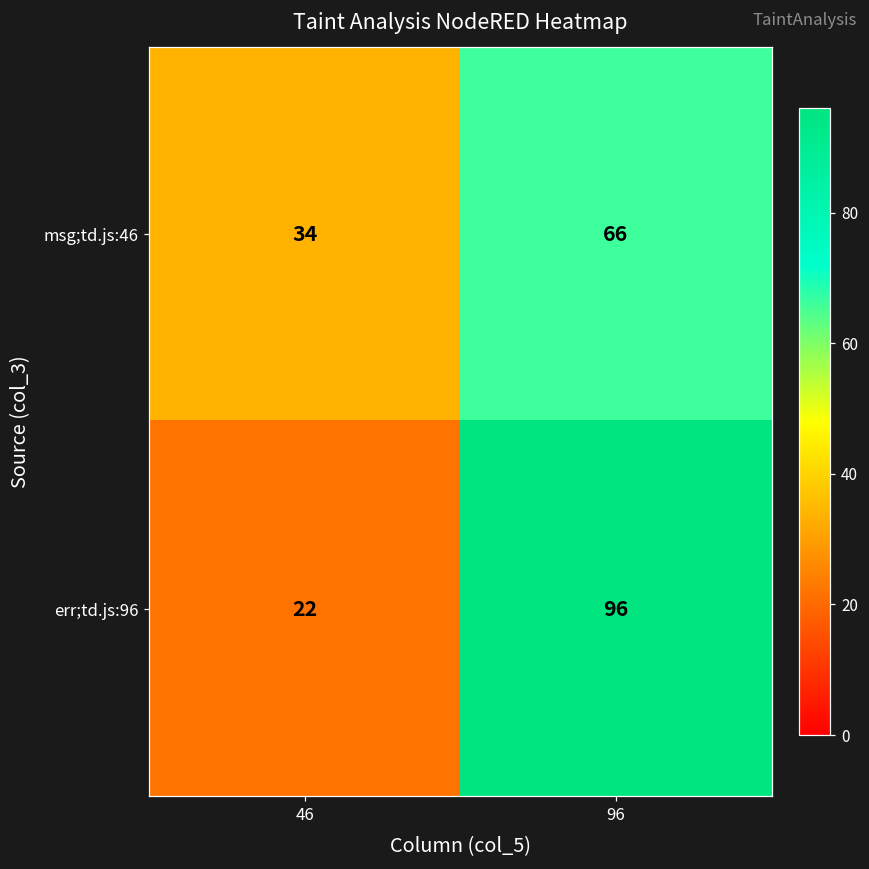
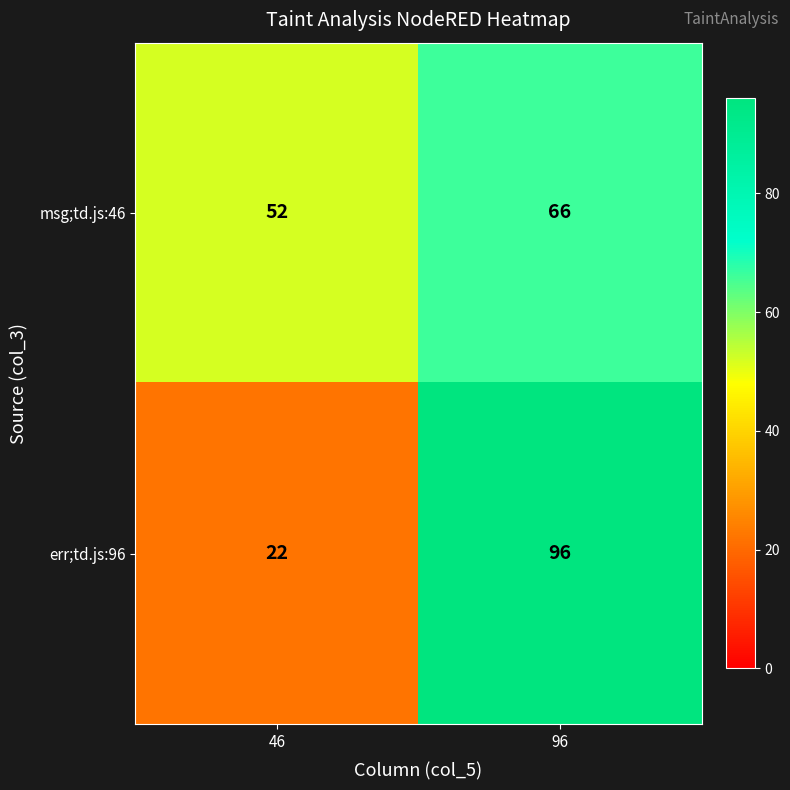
msg;td.js:46, 46: 34 -> 52
